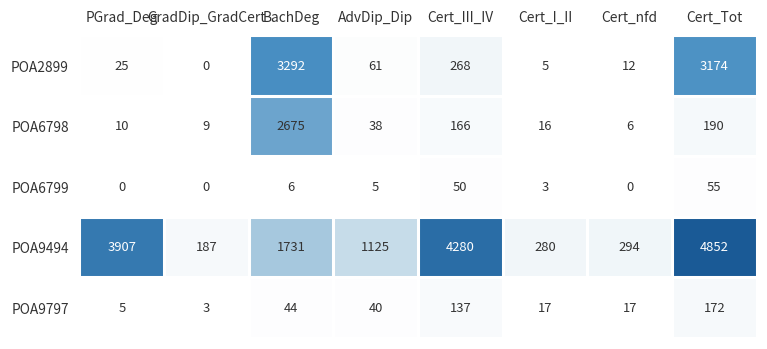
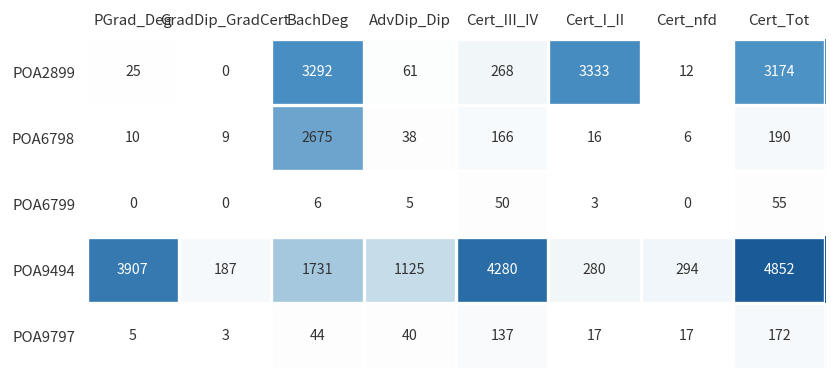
POA2899, Cert_I_II: 5 -> 3333
